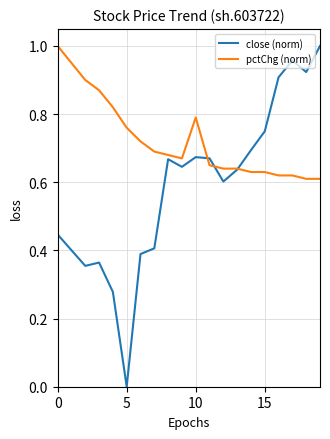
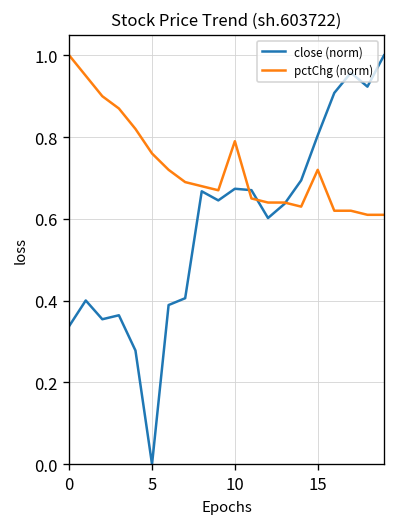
close (norm), 0: 0.45 -> 0.34
close (norm), 15: 0.75 -> 0.80
pctChg (norm), 15: 0.63 -> 0.72
